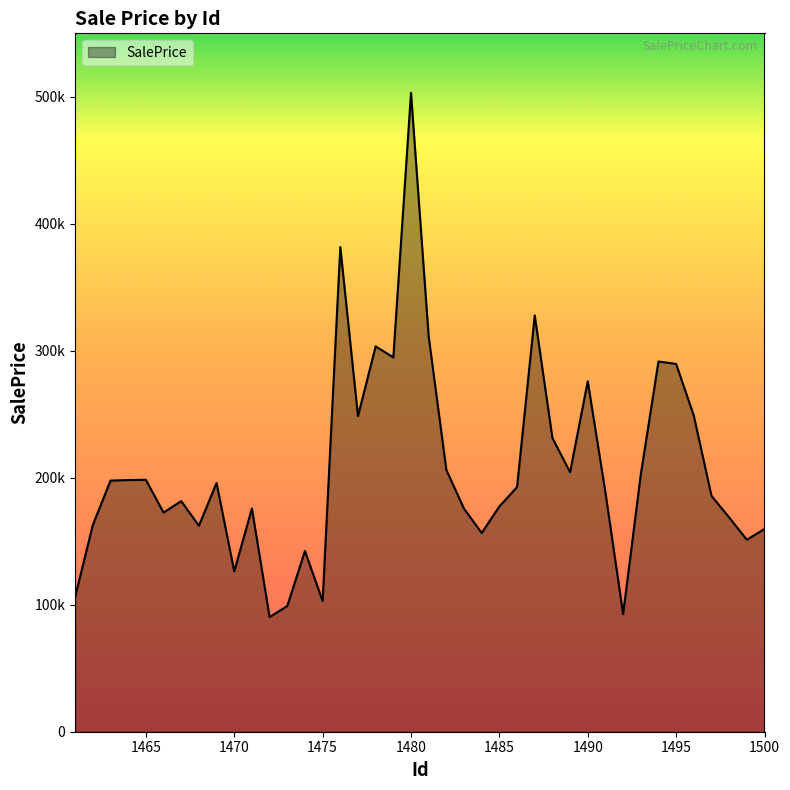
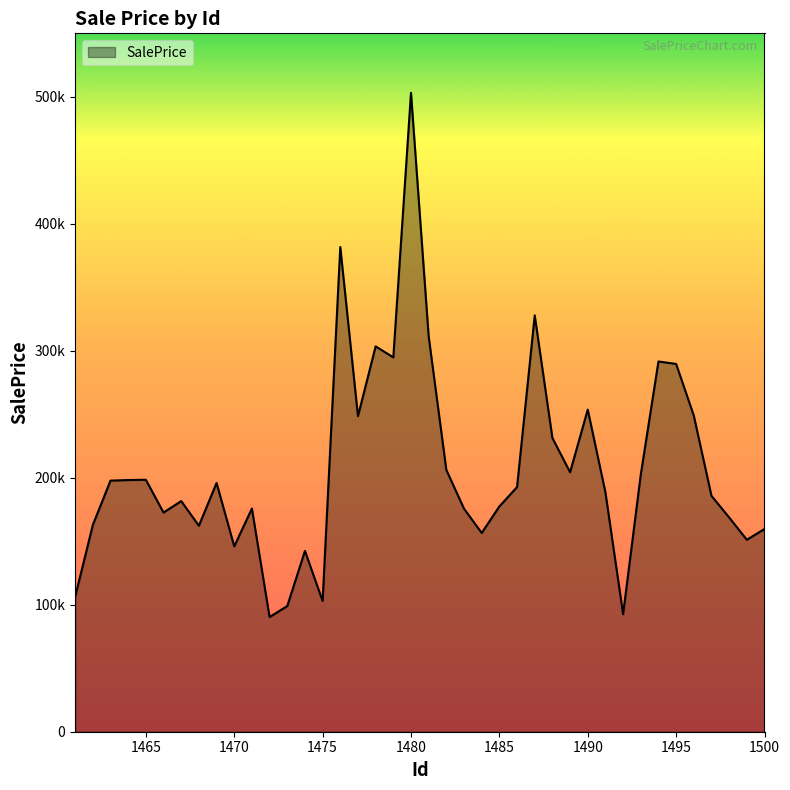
1470: 126000 -> 146000
1490: 276000 -> 254000
